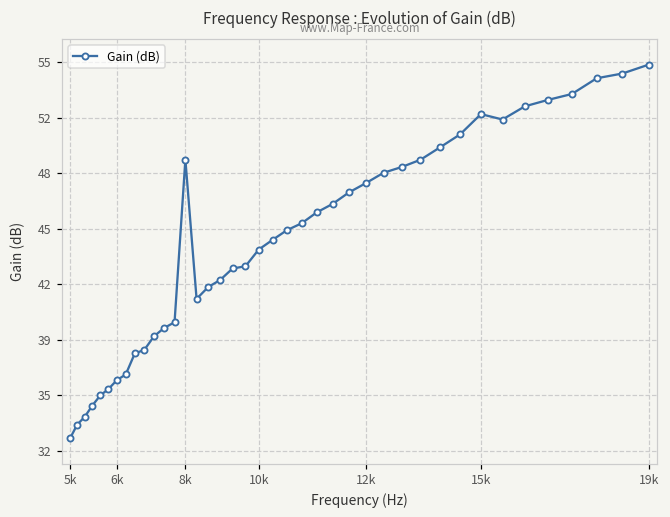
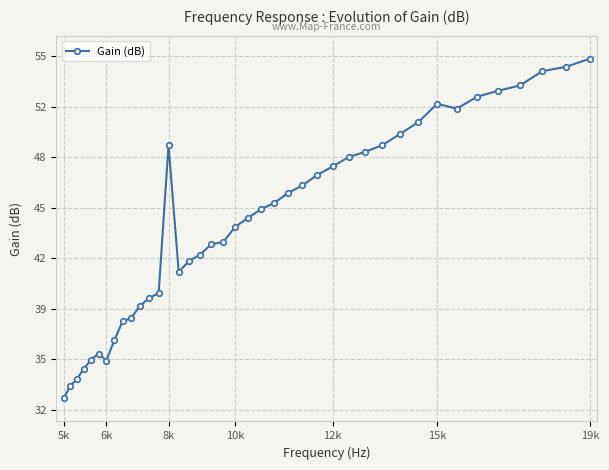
6k: 36.2 -> 35.2
